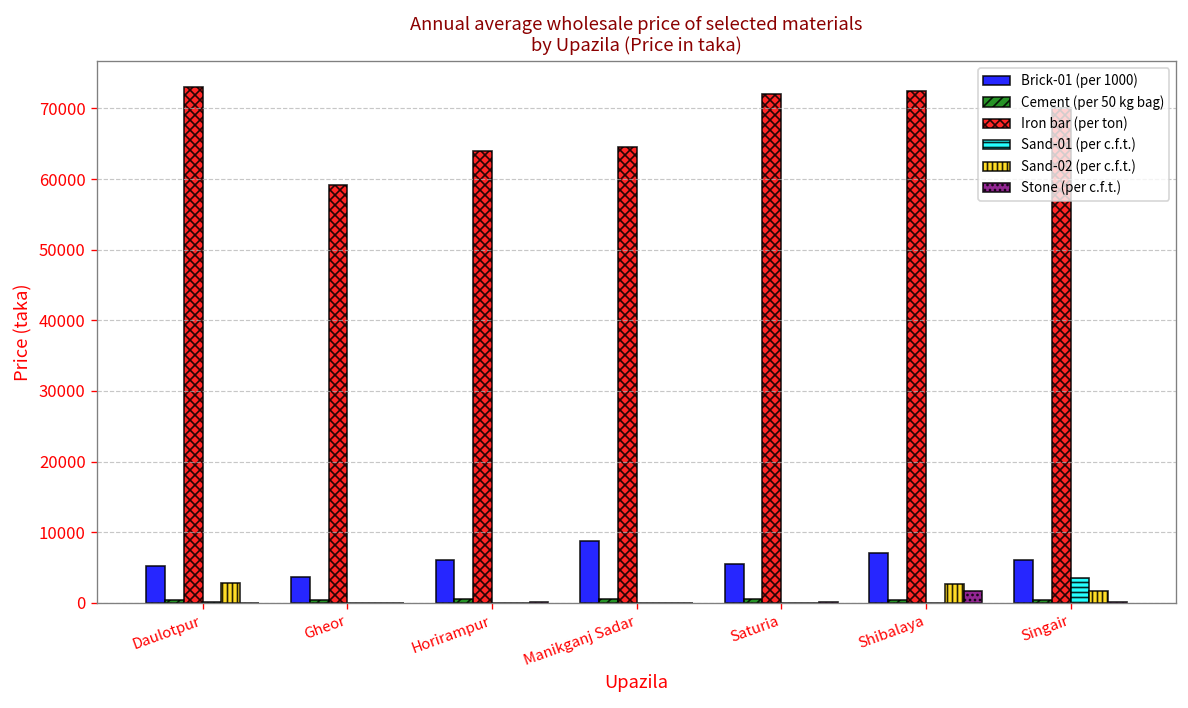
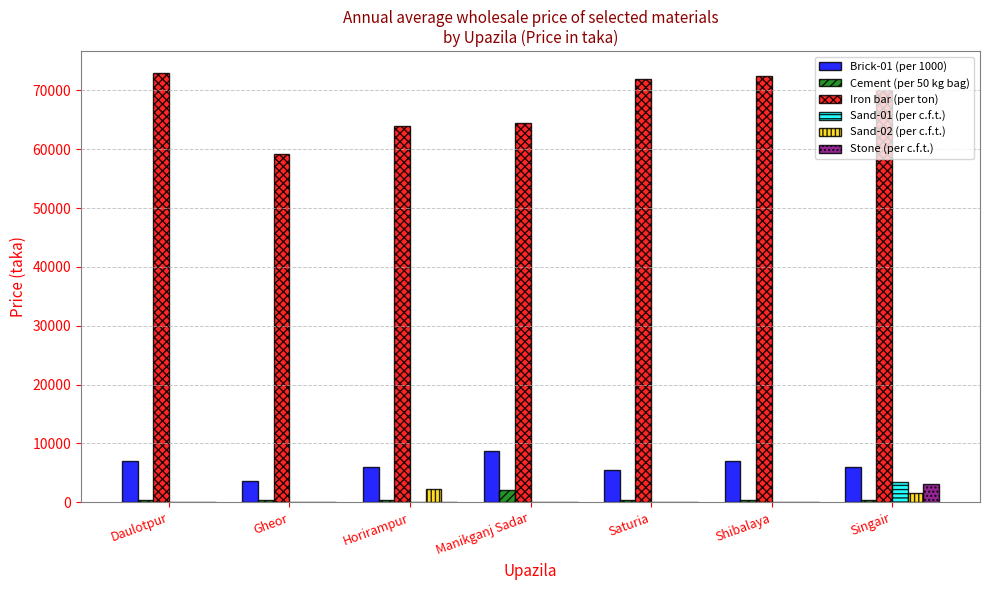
Brick-01 (per 1000), Daulotpur: 5000 -> 7000
Sand-02 (per c.f.t.), Daulotpur: 3000 -> 0
Sand-02 (per c.f.t.), Horirampur: 0 -> 2000
Cement (per 50 kg bag), Manikganj Sadar: 0 -> 2000
Sand-02 (per c.f.t.), Shibalaya: 3000 -> 0
Stone (per c.f.t.), Shibalaya: 2000 -> 0
Stone (per c.f.t.), Singair: 0 -> 3000
